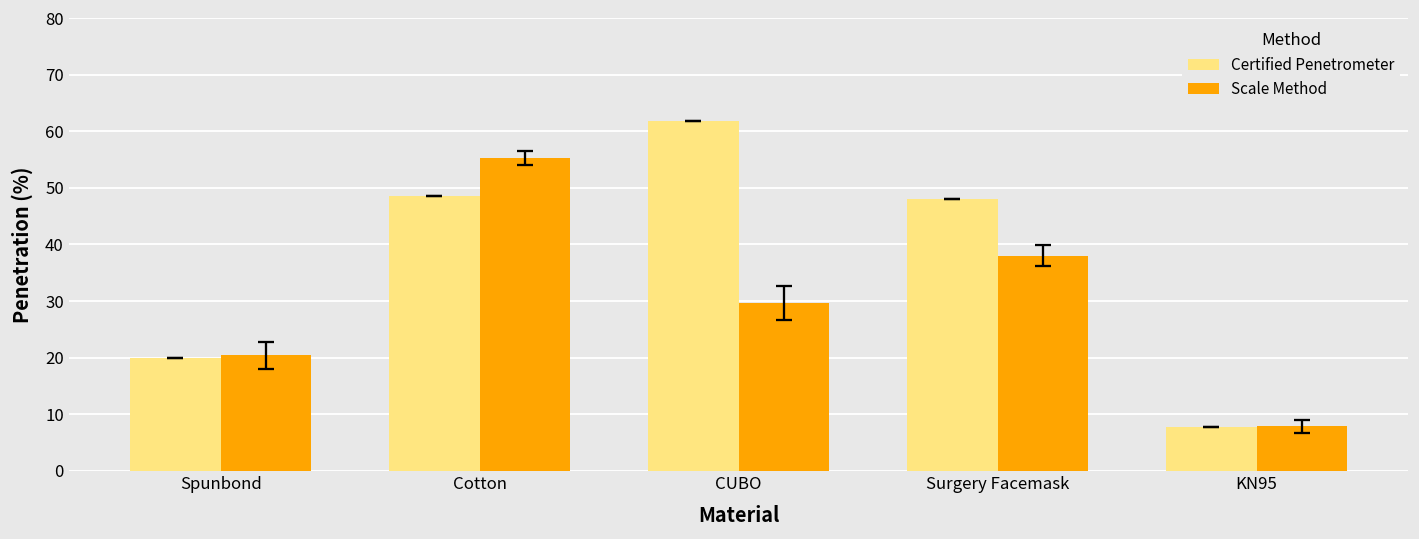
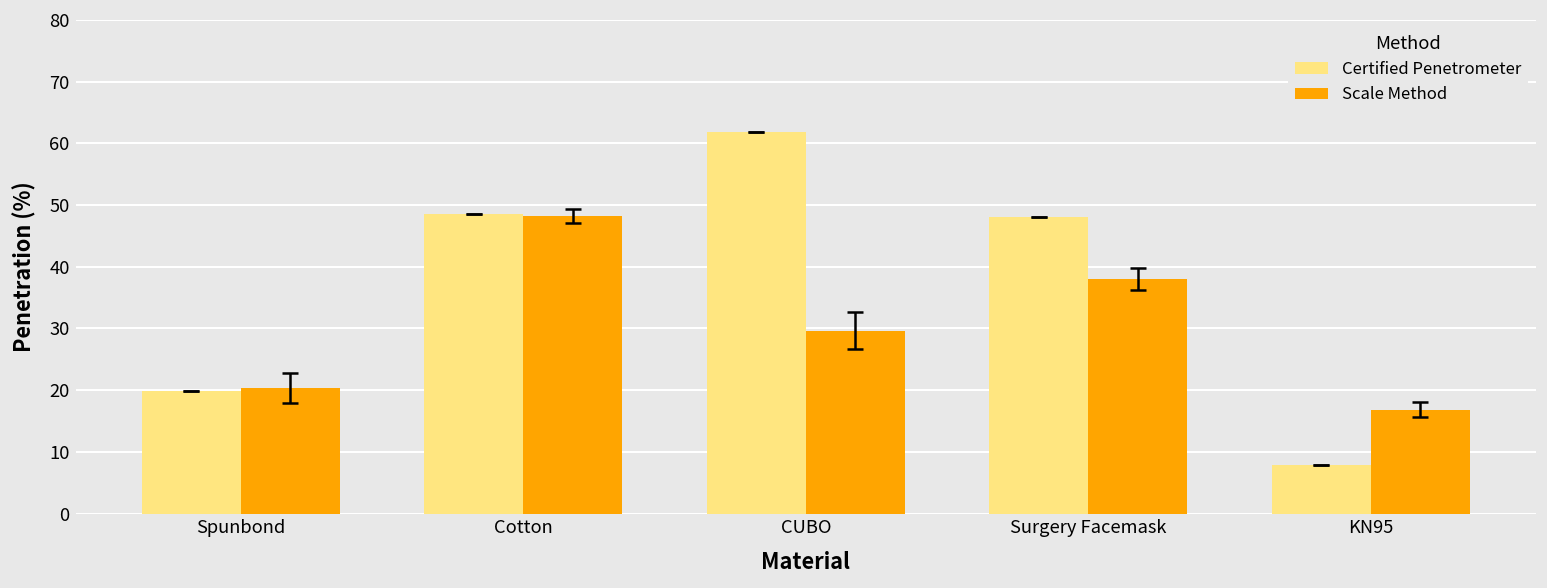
Scale Method, Cotton: 55 -> 48
Scale Method, KN95: 8 -> 17
